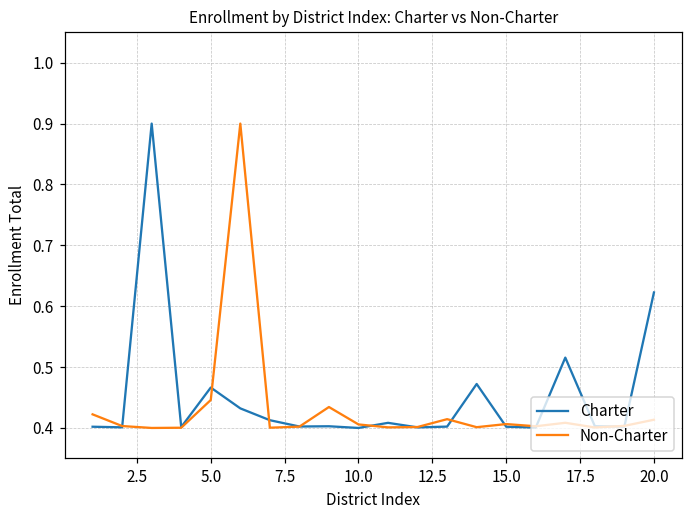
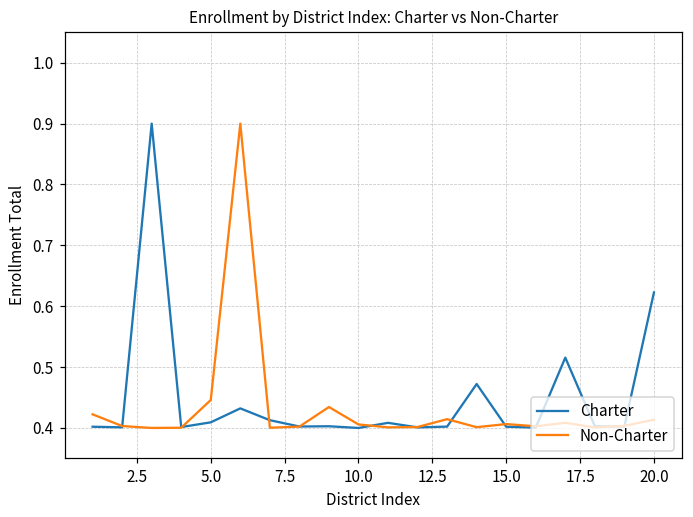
Charter, 5.0: 0.47 -> 0.41
